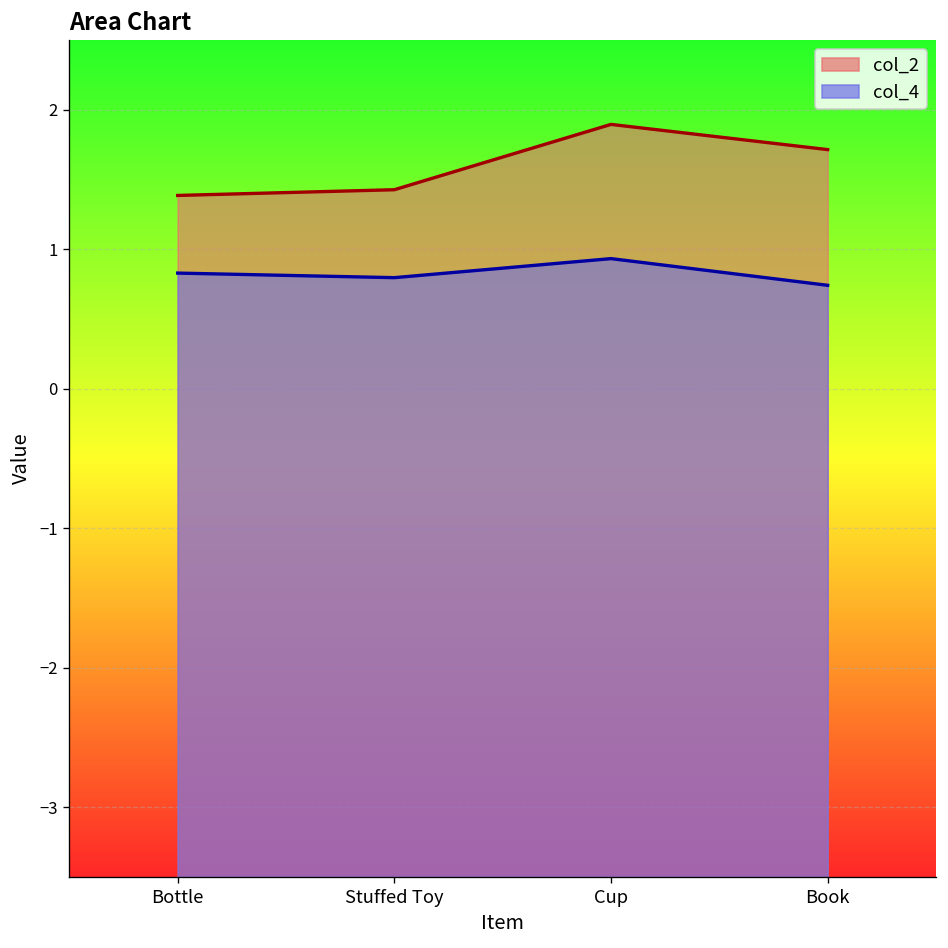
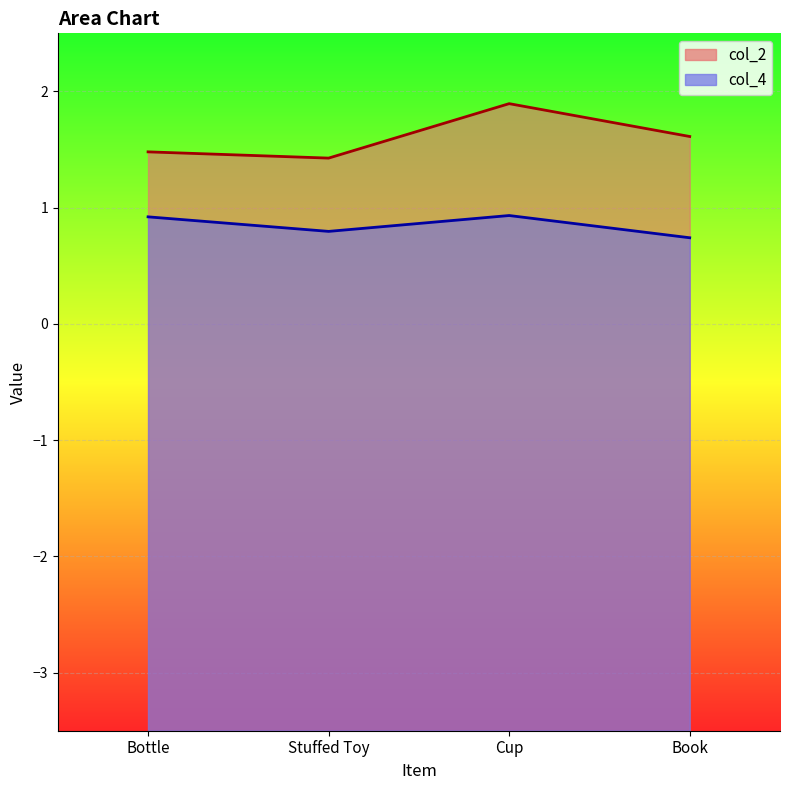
col_2, Bottle: 1.39 -> 1.48
col_4, Bottle: 0.83 -> 0.92
col_2, Book: 1.71 -> 1.61
